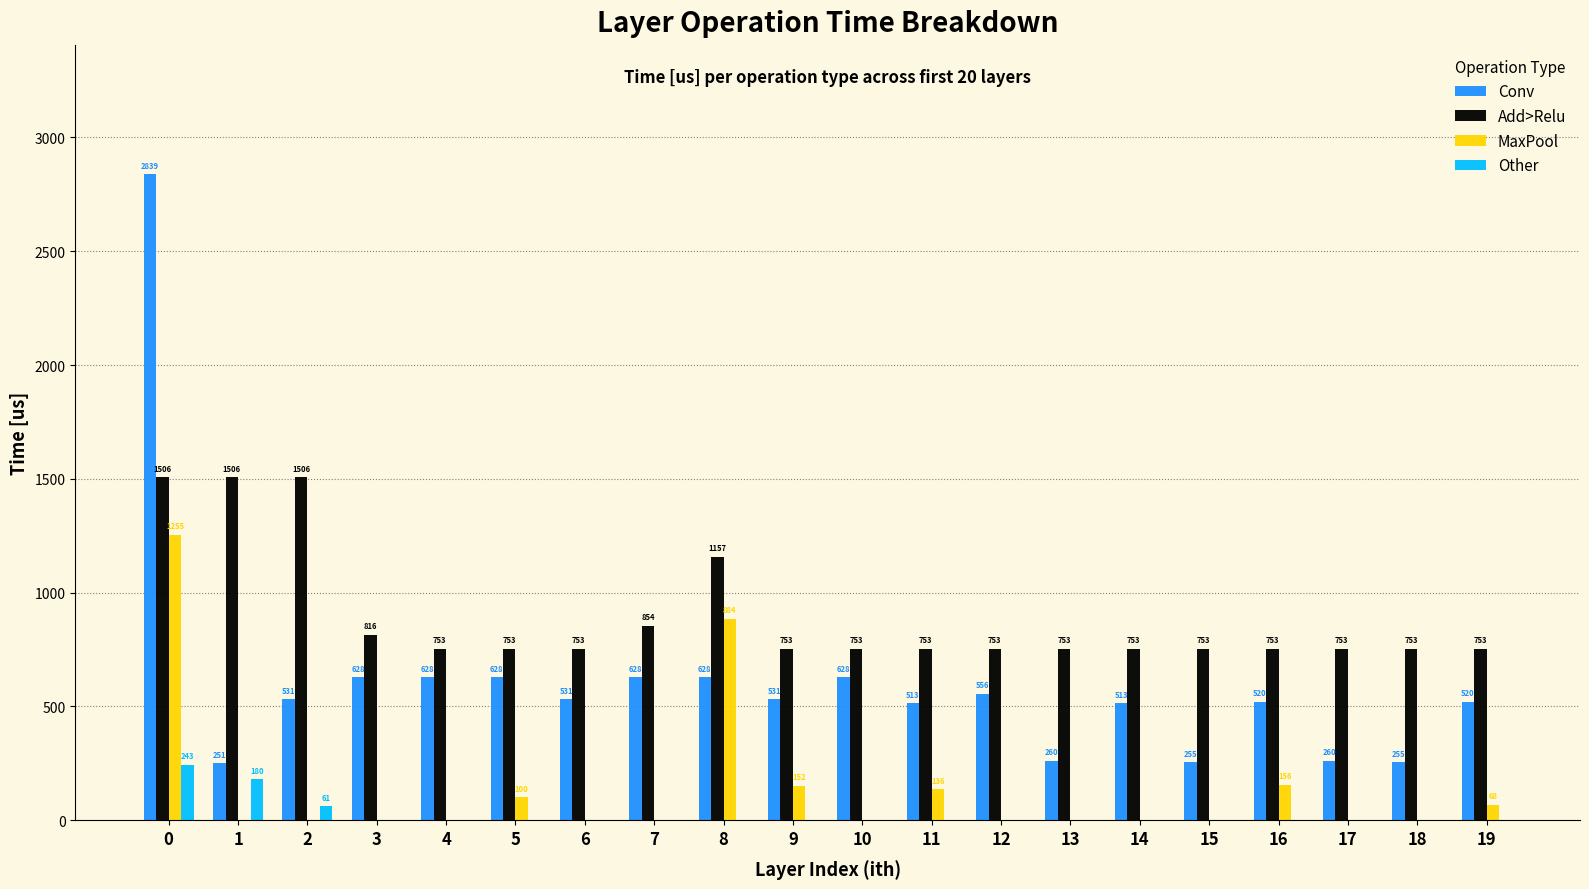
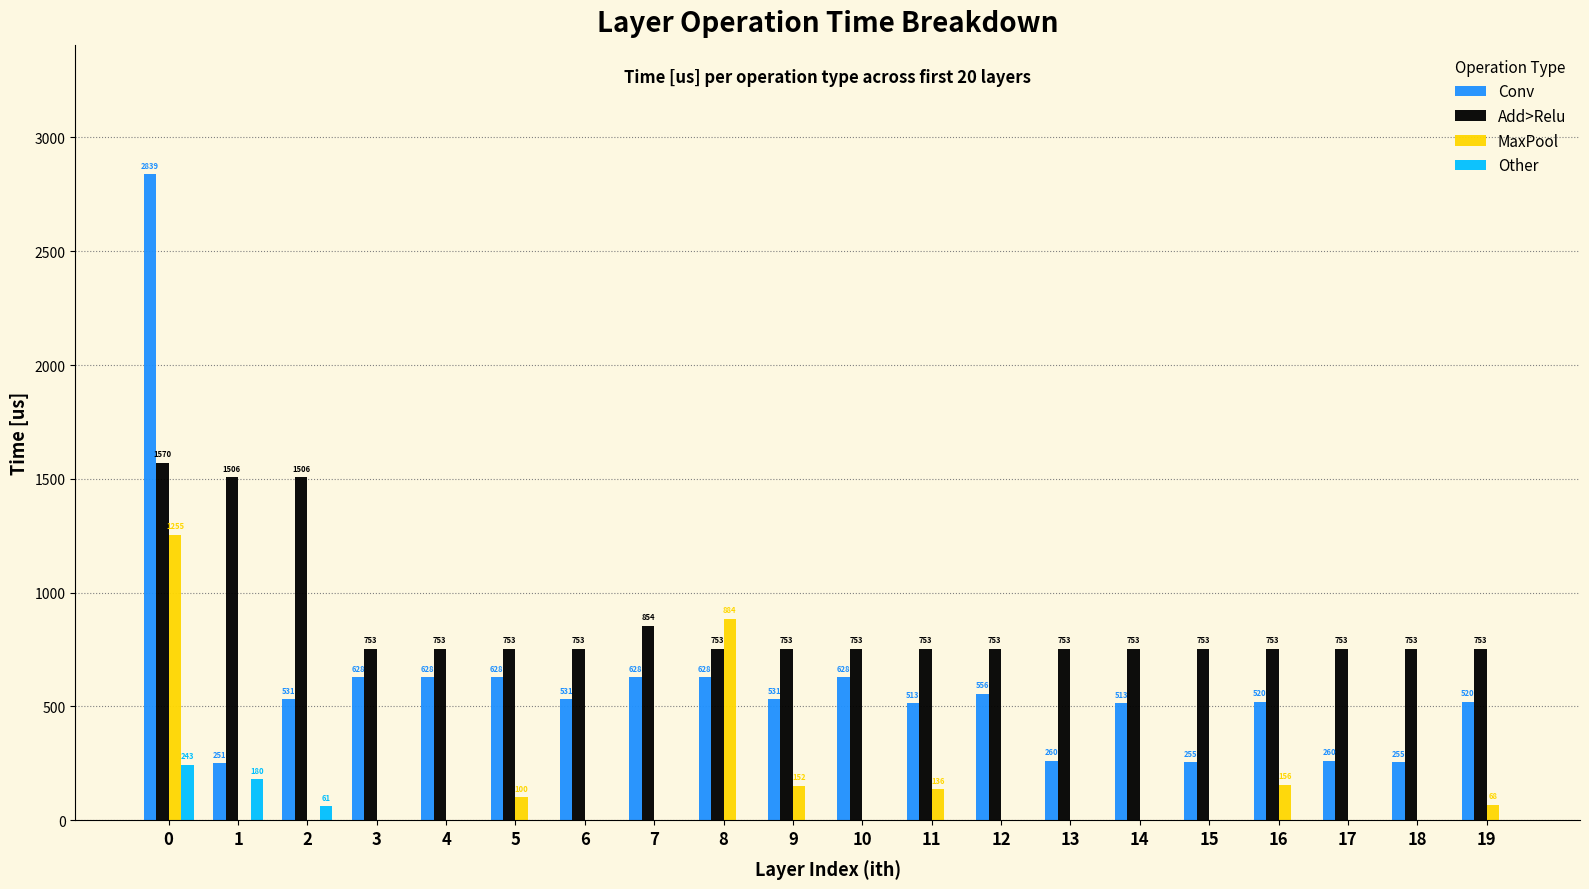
Add>Relu, 0: 1506 -> 1570
Add>Relu, 3: 816 -> 753
Add>Relu, 8: 1157 -> 753
